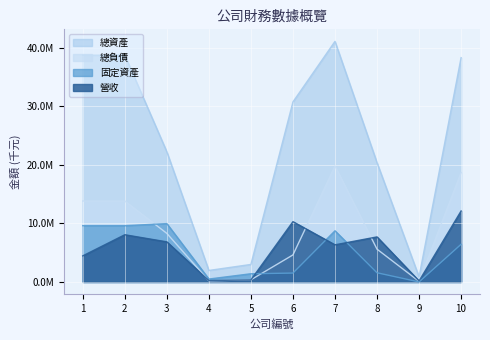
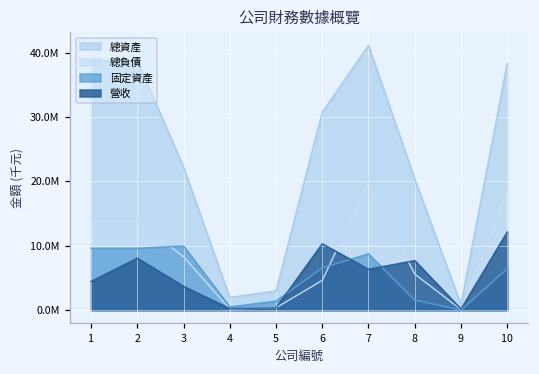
營收, 3: 7000000 -> 4000000
固定資產, 6: 2000000 -> 7000000
